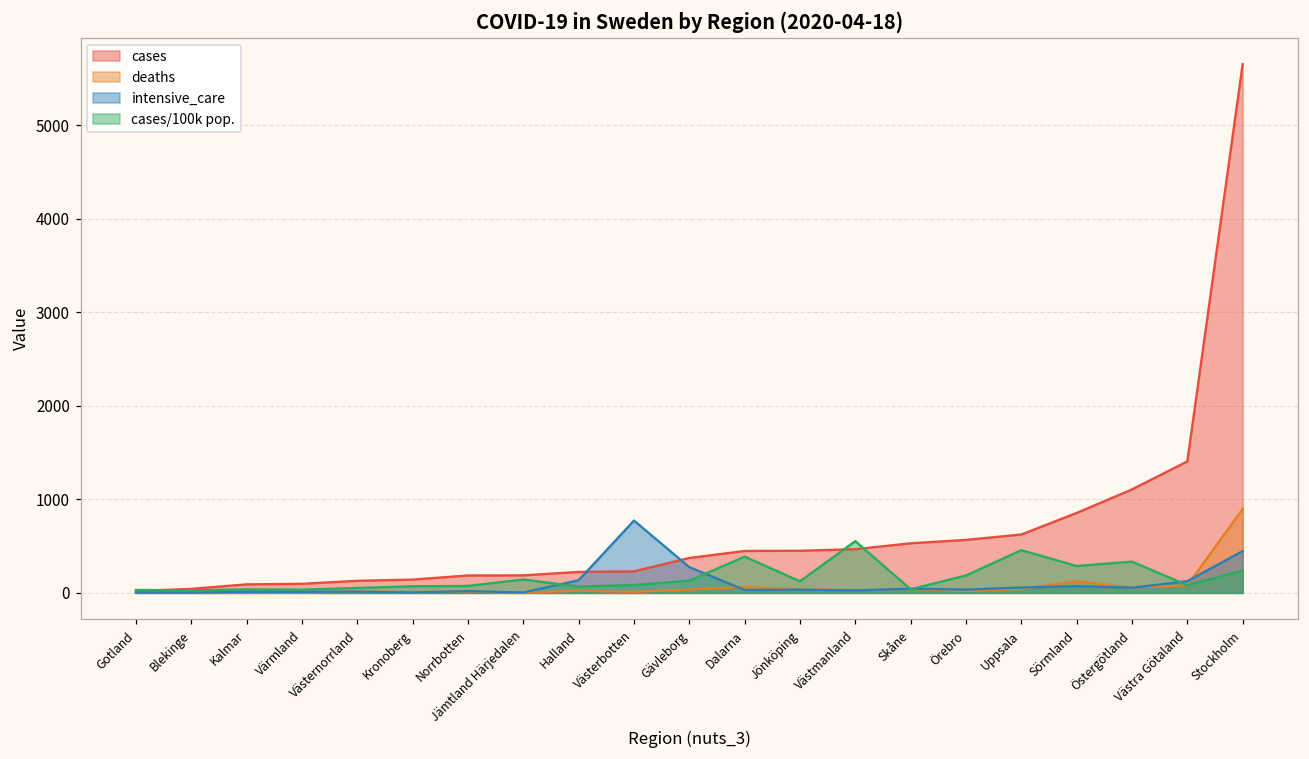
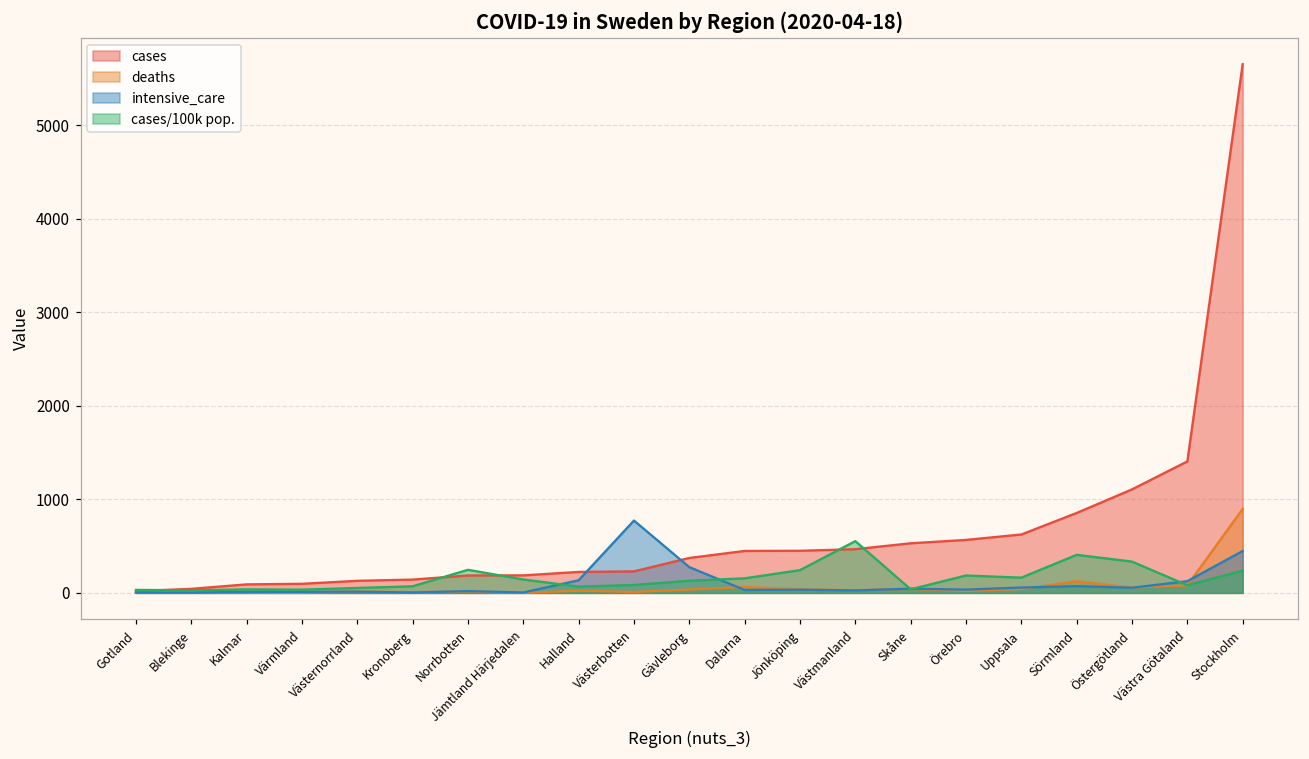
cases/100k pop., Norrbotten: 100 -> 200
cases/100k pop., Dalarna: 400 -> 200
cases/100k pop., Jönköping: 100 -> 200
cases/100k pop., Uppsala: 500 -> 200
cases/100k pop., Sörmland: 300 -> 400
